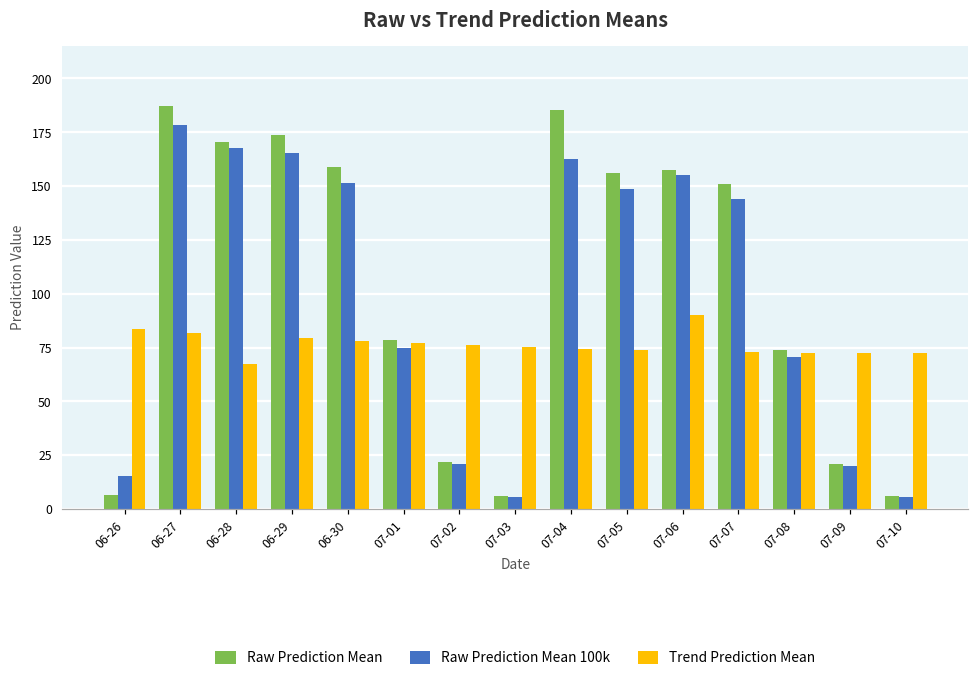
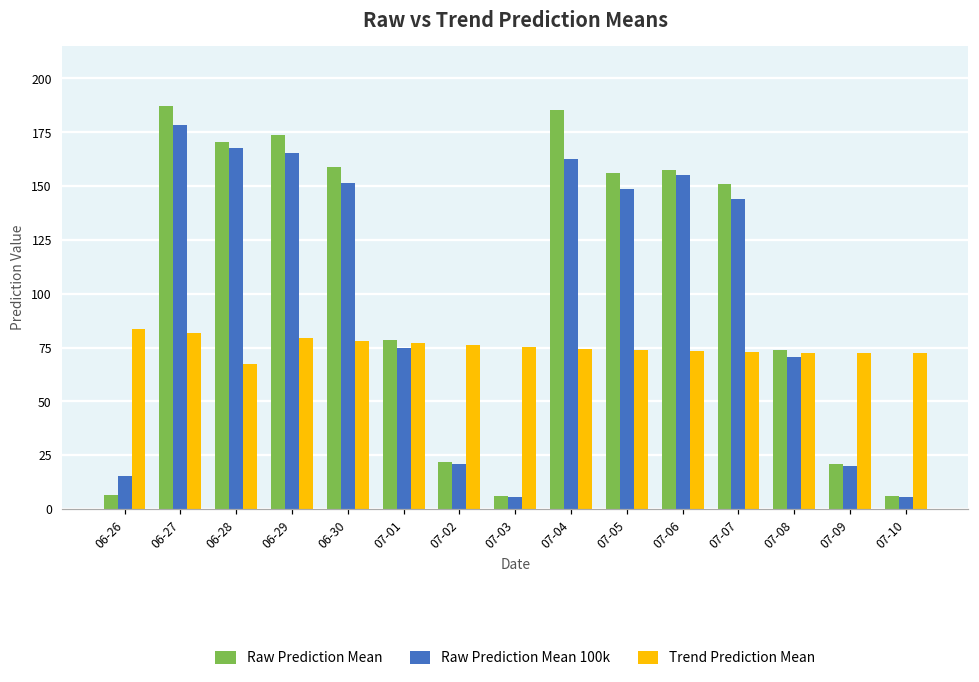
Trend Prediction Mean, 07-06: 90 -> 73
